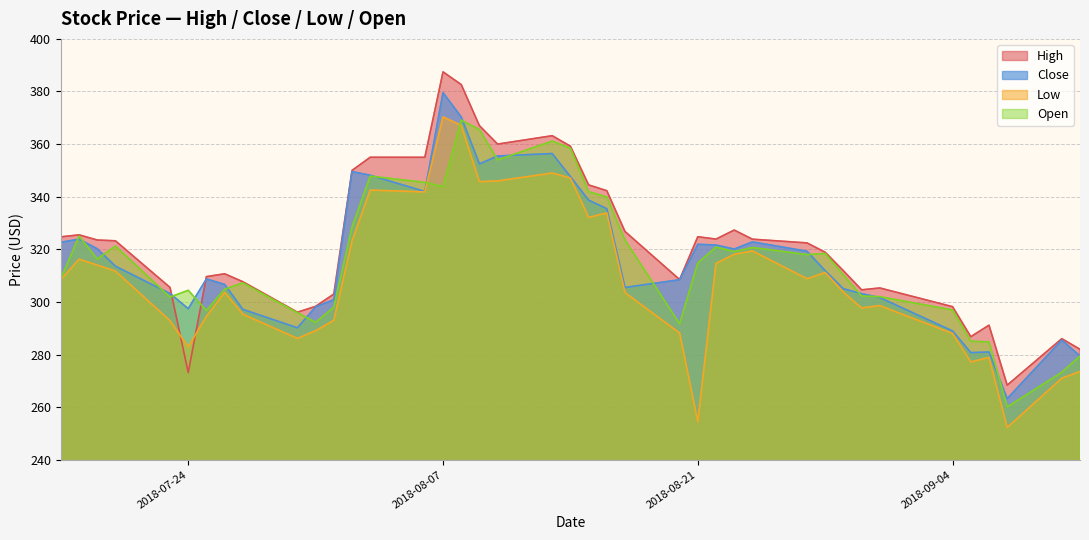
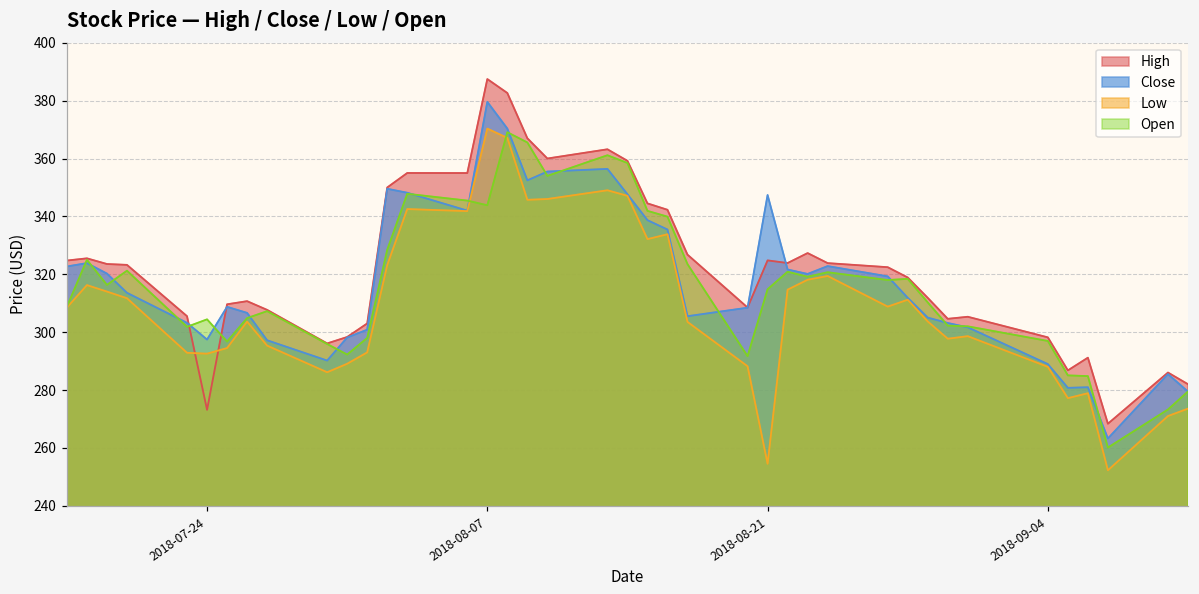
Low, 2018-07-24: 283 -> 293
Close, 2018-08-21: 322 -> 347
